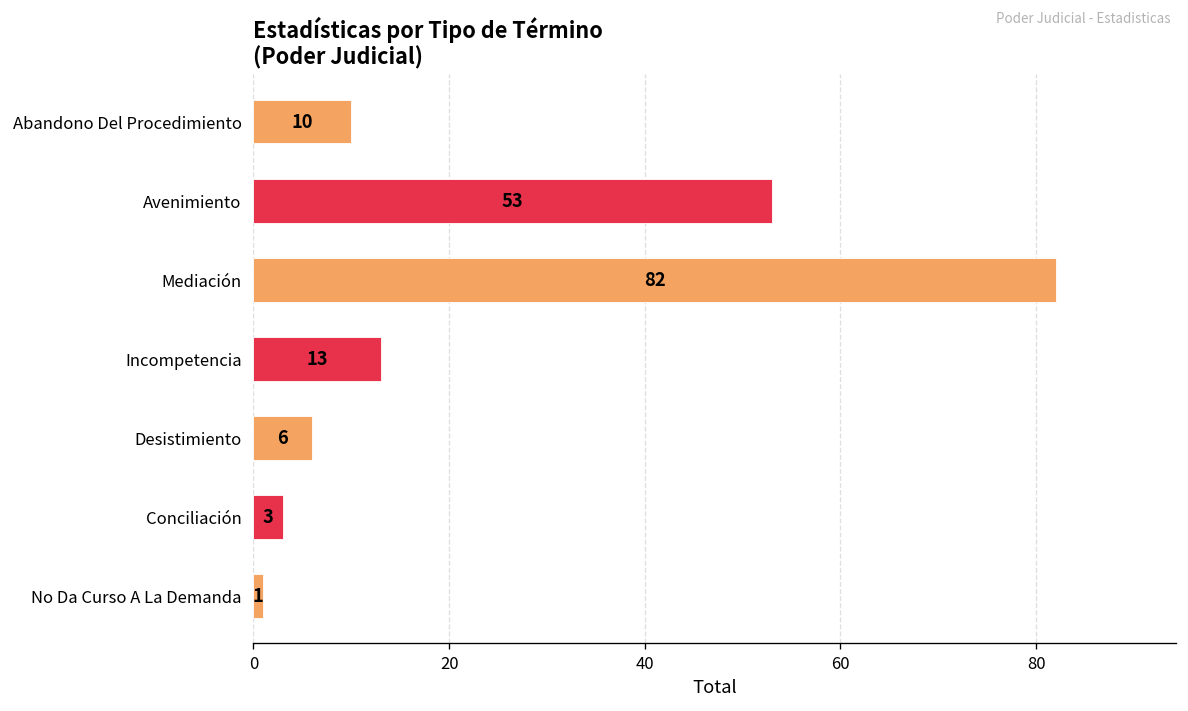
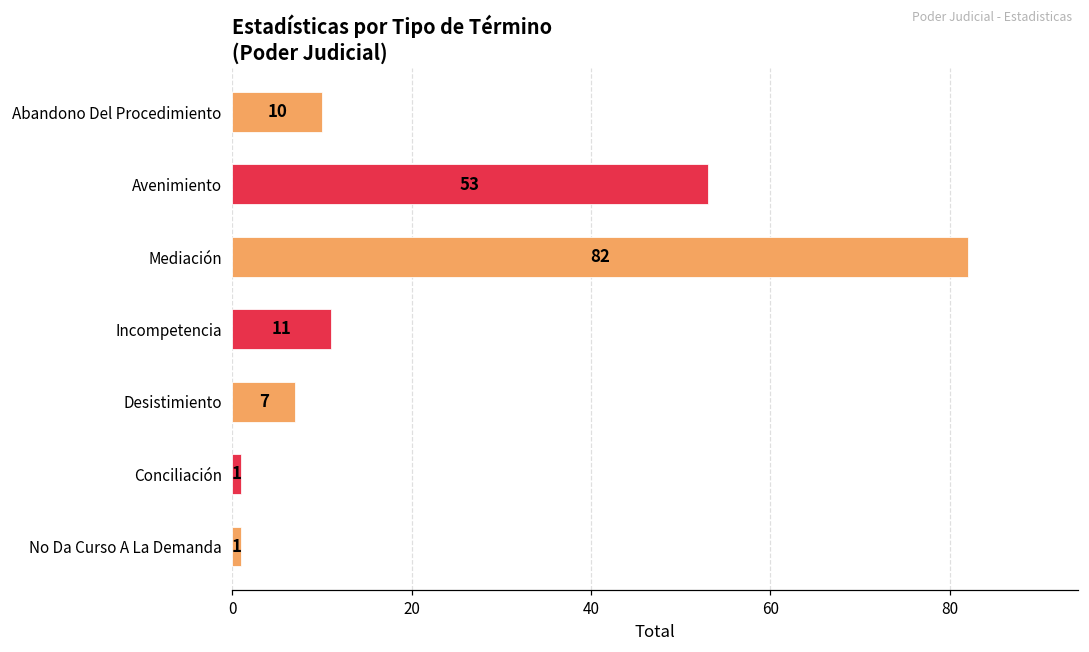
Incompetencia: 13 -> 11
Desistimiento: 6 -> 7
Conciliación: 3 -> 1
